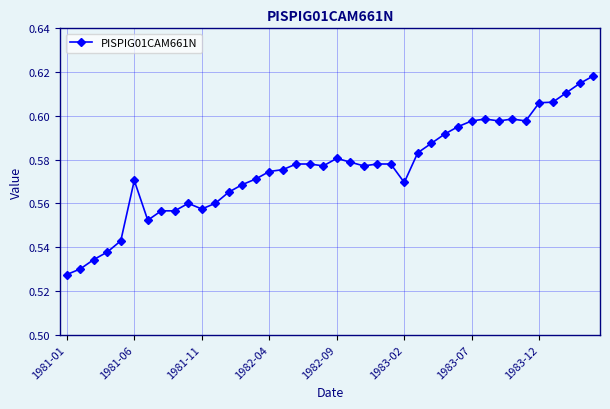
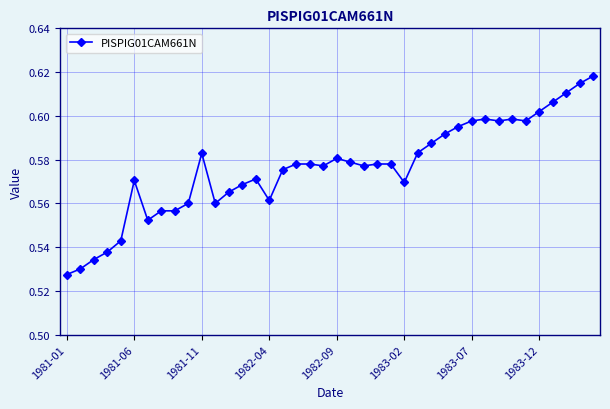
1981-11: 0.557 -> 0.583
1982-04: 0.575 -> 0.561
1983-12: 0.606 -> 0.602
